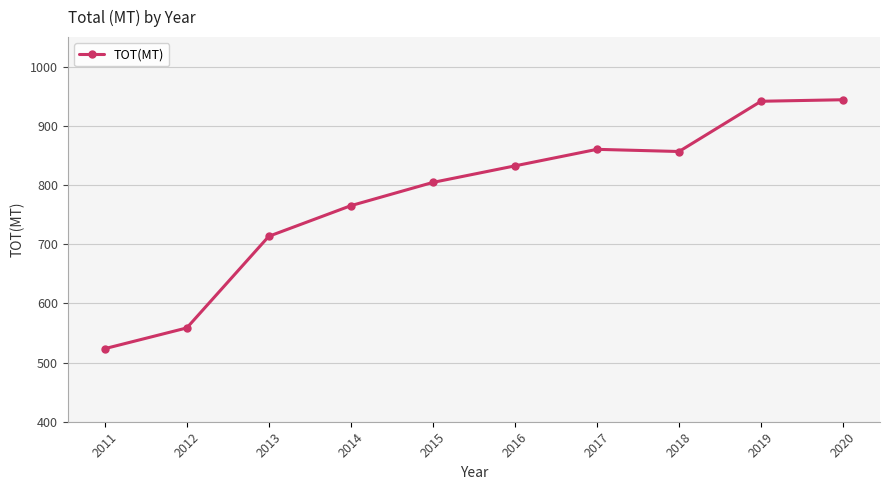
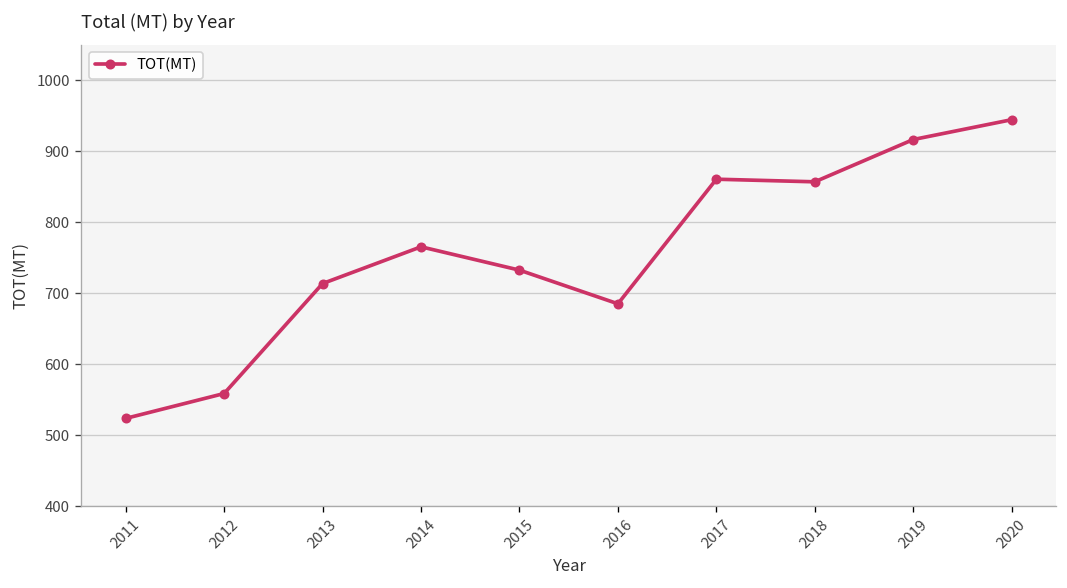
2015: 800 -> 730
2016: 830 -> 680
2019: 940 -> 920
